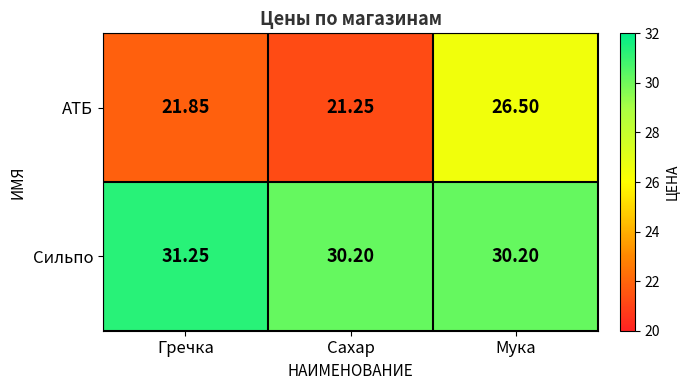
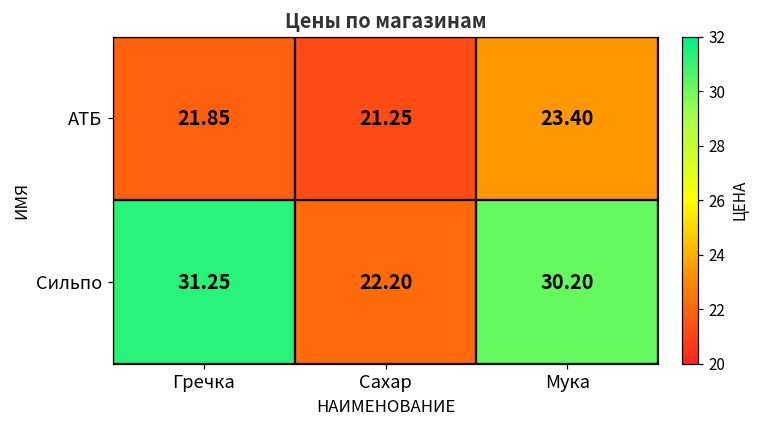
АТБ, Мука: 26.50 -> 23.40
Сильпо, Сахар: 30.20 -> 22.20
